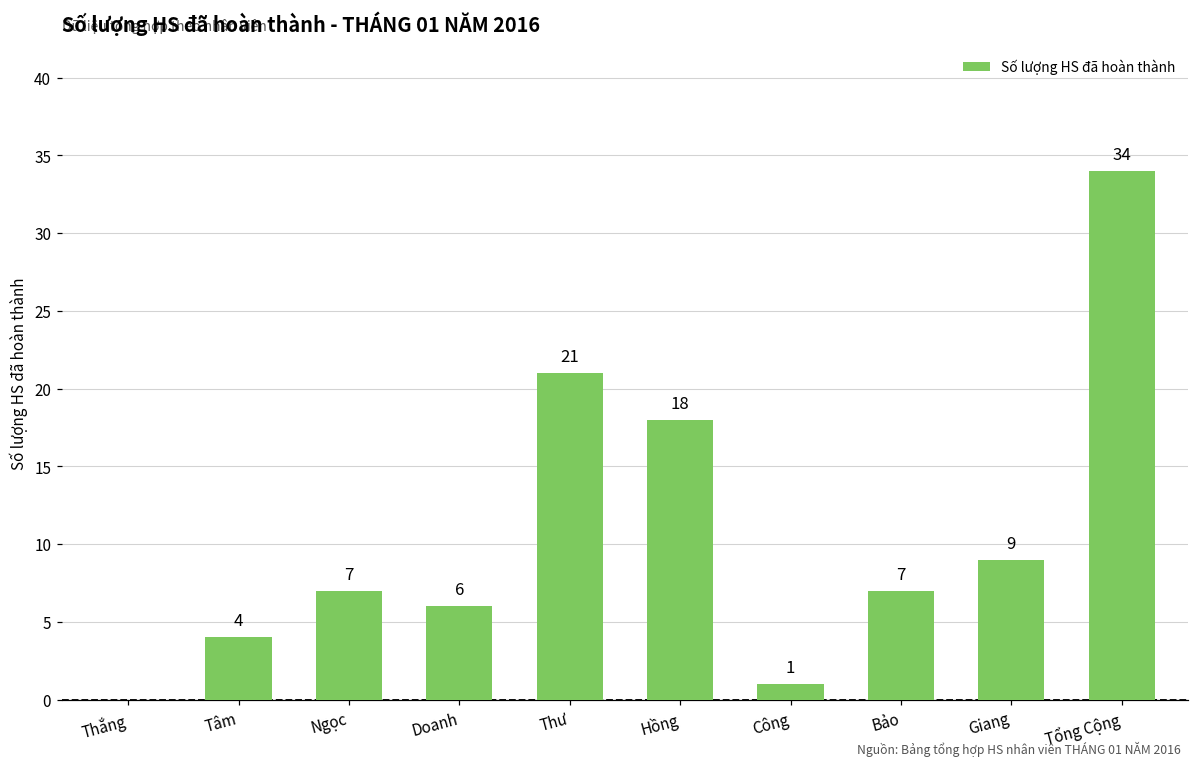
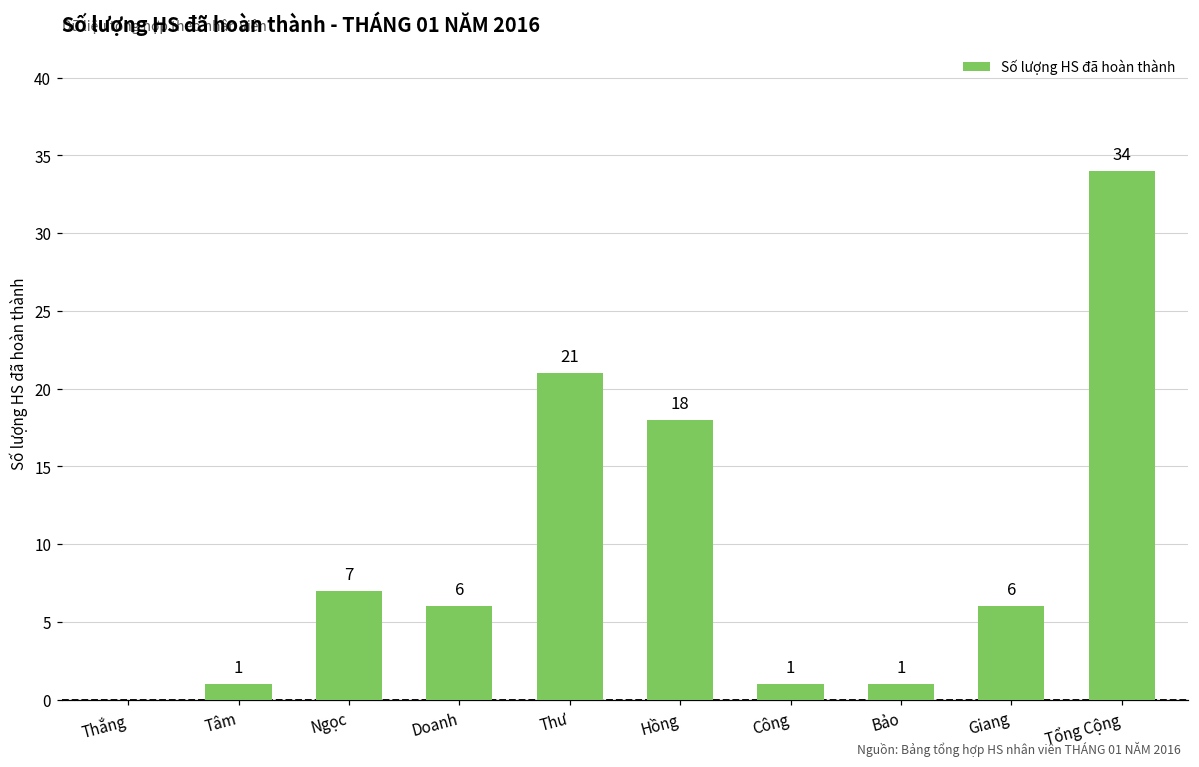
Tâm: 4 -> 1
Bảo: 7 -> 1
Giang: 9 -> 6
